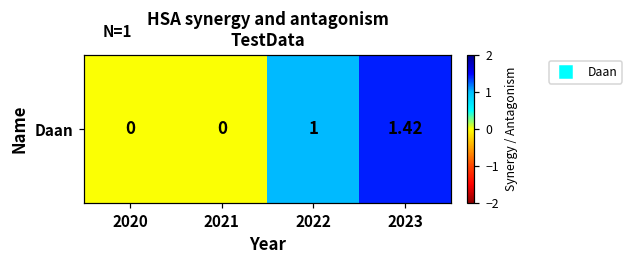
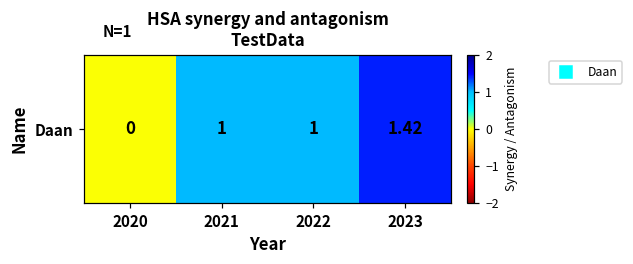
Daan, 2021: 0 -> 1
